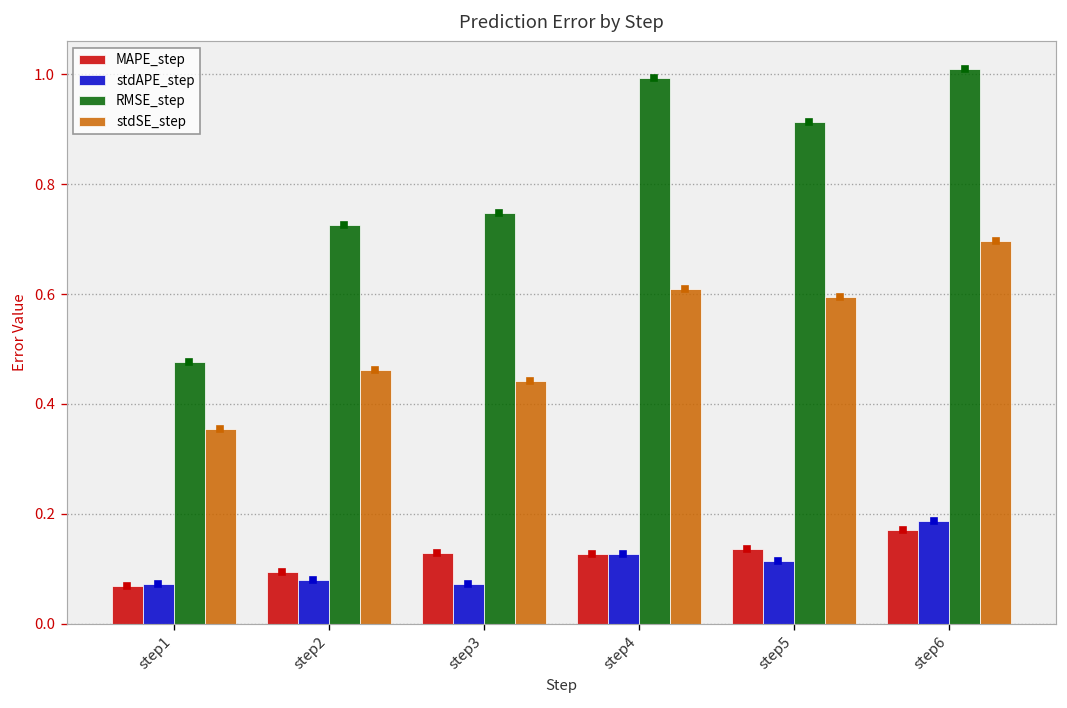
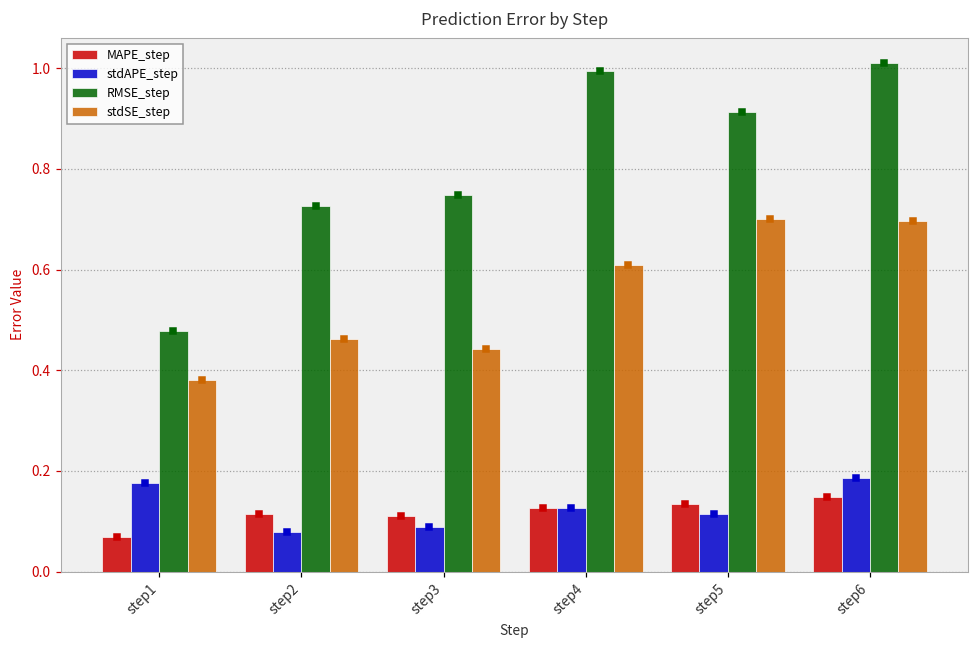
stdAPE_step, step1: 0.07 -> 0.18
stdSE_step, step1: 0.35 -> 0.38
MAPE_step, step2: 0.09 -> 0.12
MAPE_step, step3: 0.13 -> 0.11
stdAPE_step, step3: 0.07 -> 0.09
stdSE_step, step5: 0.60 -> 0.70
MAPE_step, step6: 0.17 -> 0.15
